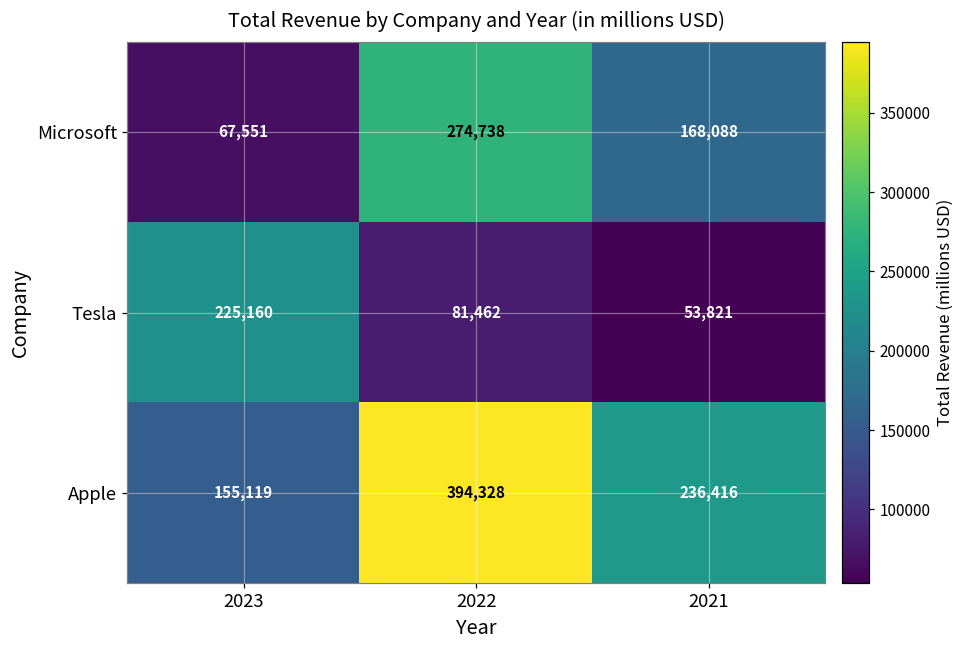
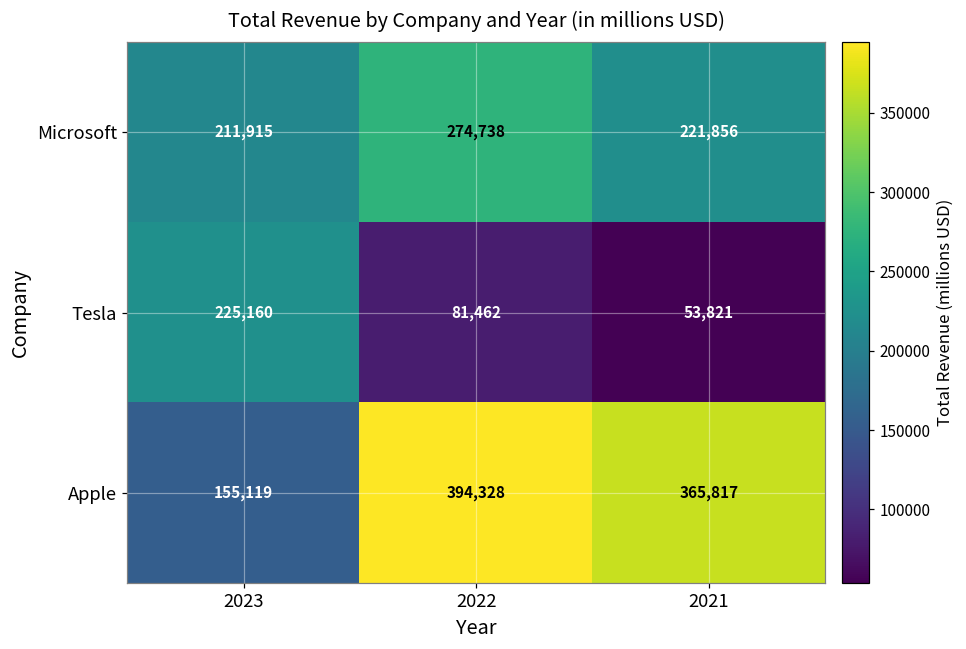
Microsoft, 2023: 67,551 -> 211,915
Microsoft, 2021: 168,088 -> 221,856
Apple, 2021: 236,416 -> 365,817
